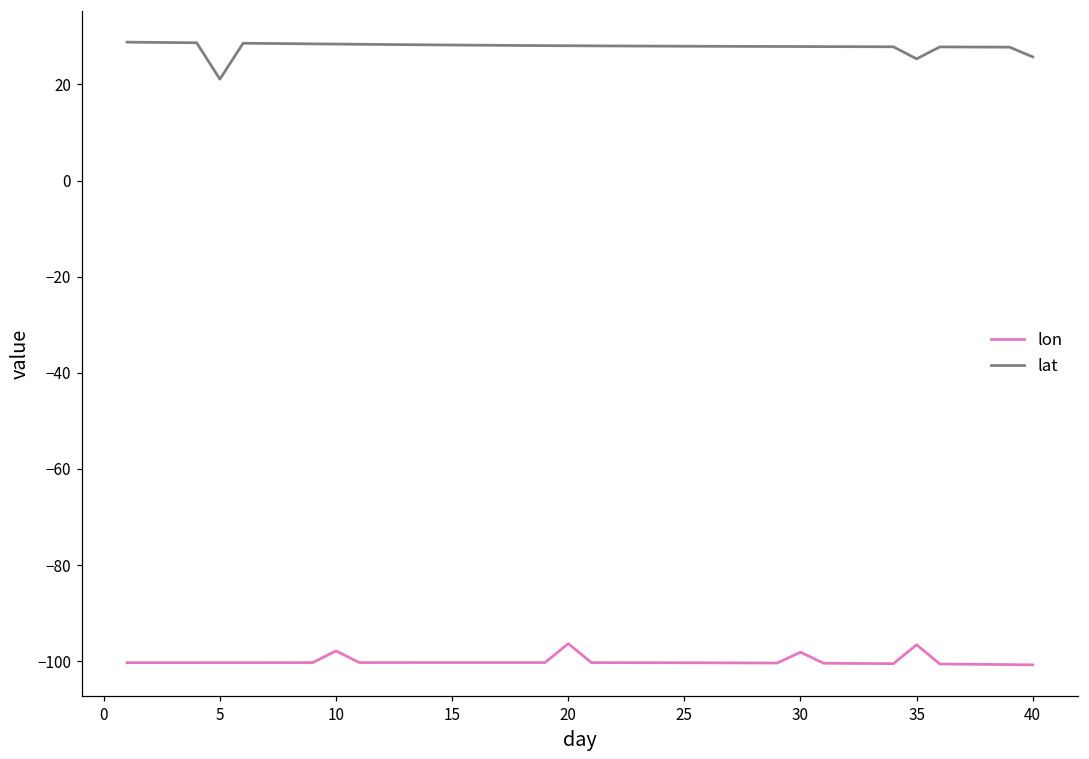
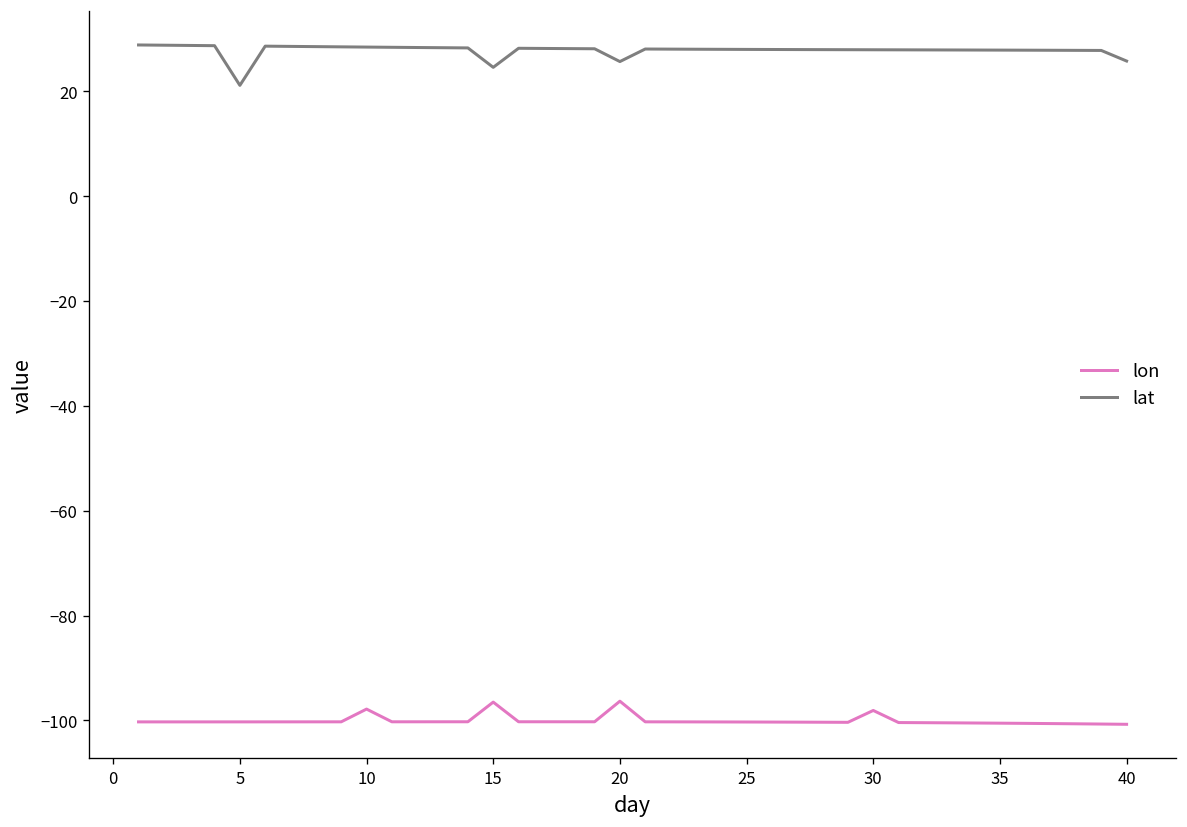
lon, 15: -100 -> -97
lat, 15: 28 -> 25
lat, 20: 28 -> 26
lon, 35: -97 -> -101
lat, 35: 25 -> 28
